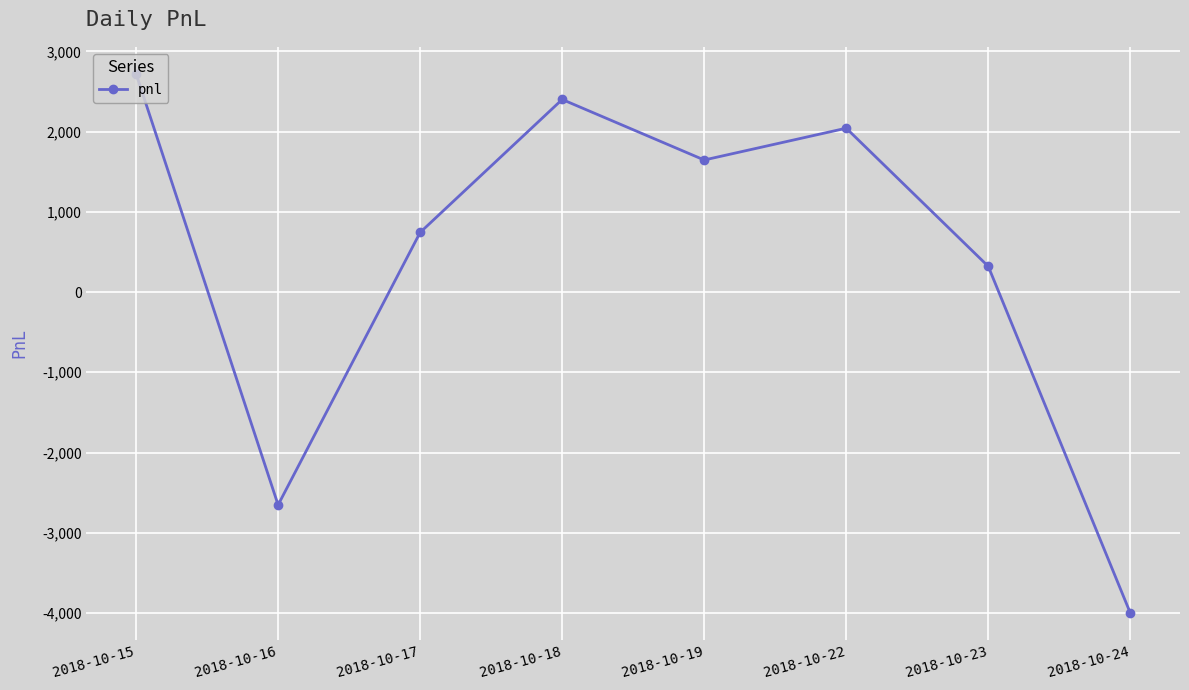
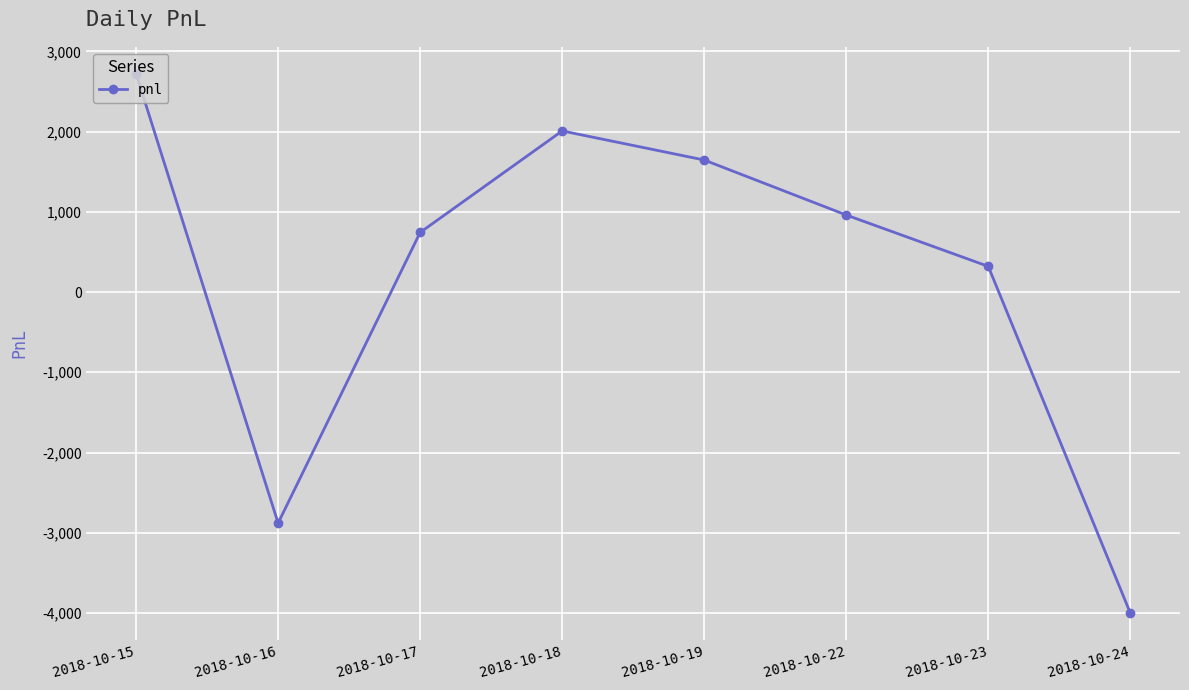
2018-10-16: -2,700 -> -2,900
2018-10-18: 2,400 -> 2,000
2018-10-22: 2,000 -> 1,000
